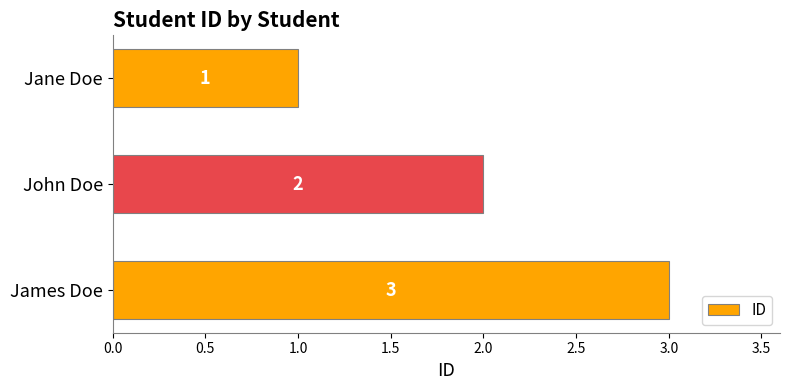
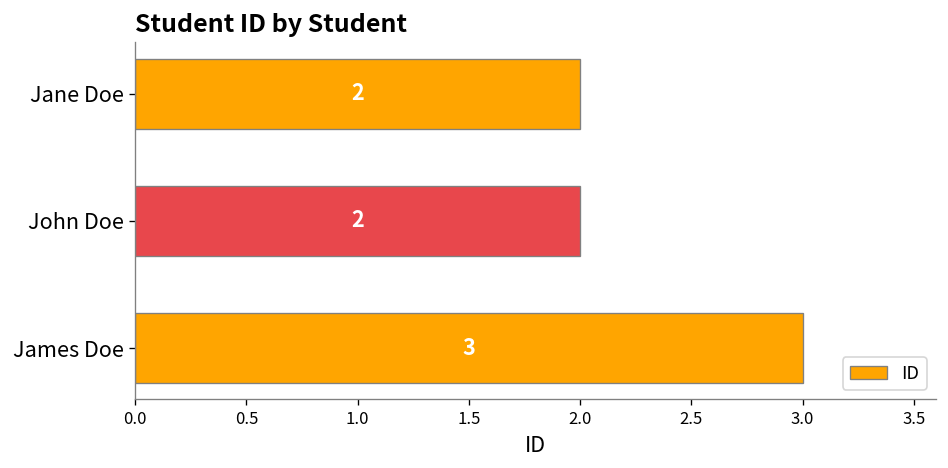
Jane Doe: 1 -> 2
